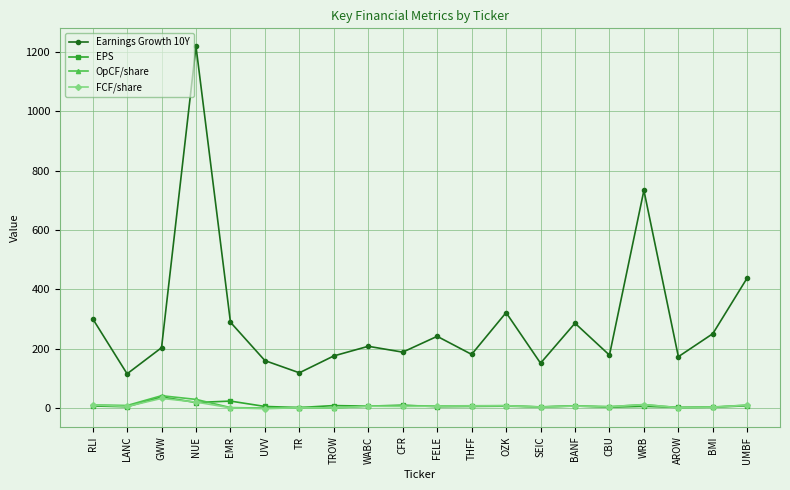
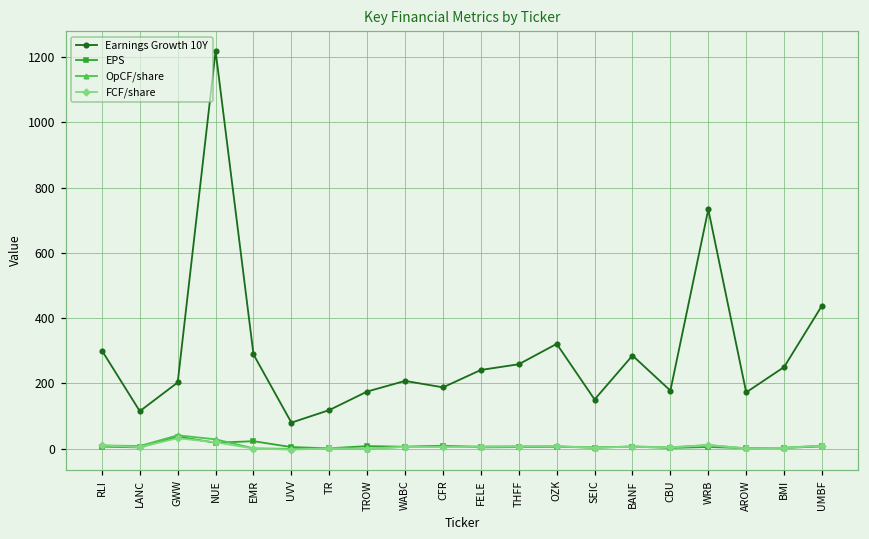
Earnings Growth 10Y, UVV: 160 -> 80
Earnings Growth 10Y, THFF: 180 -> 260
